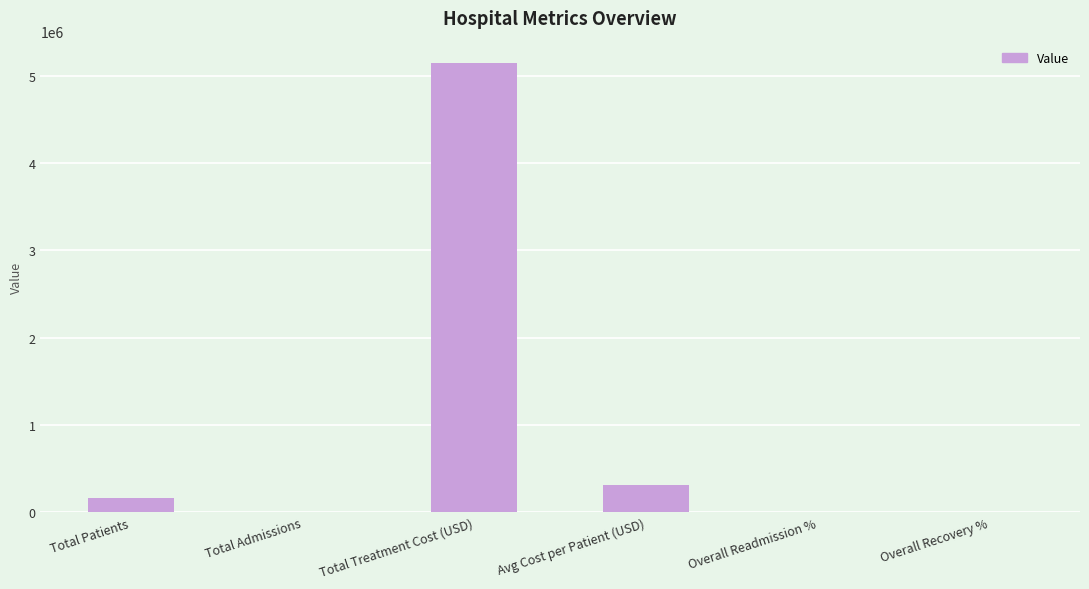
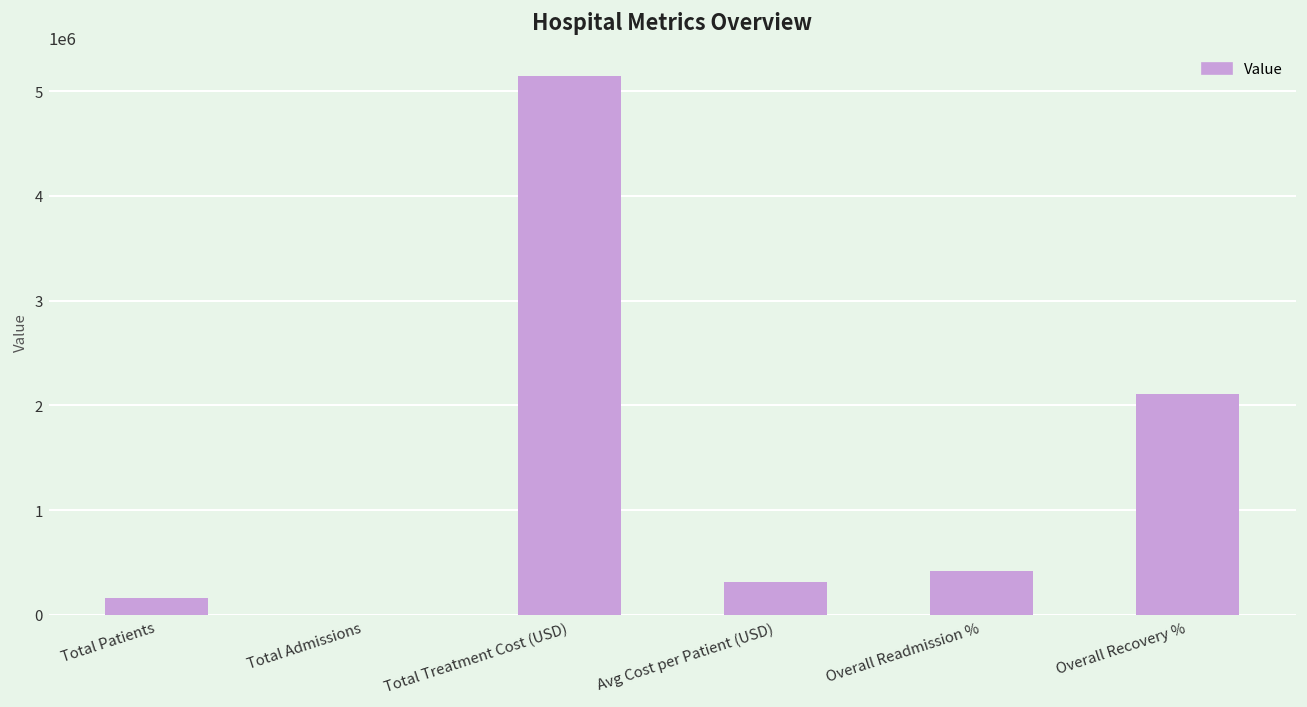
Overall Readmission %: 0 -> 400000
Overall Recovery %: 0 -> 2100000
